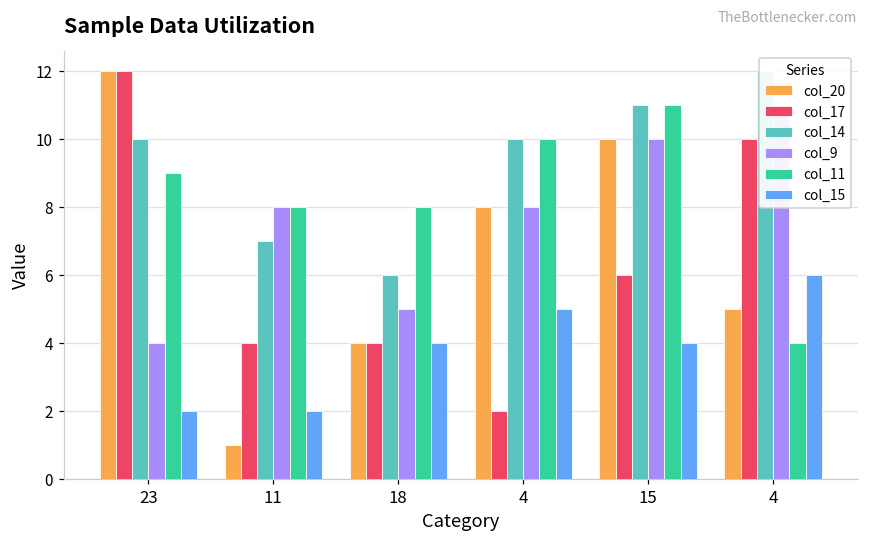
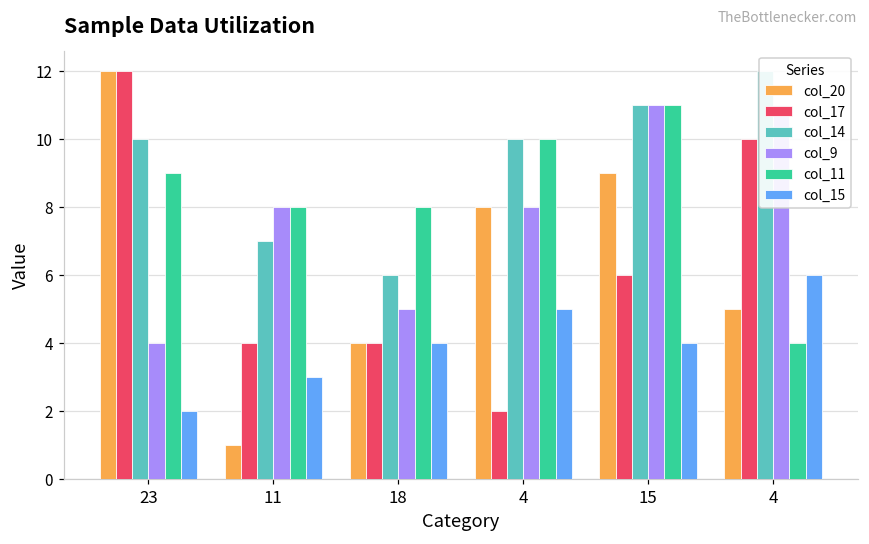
col_15, 11: 2 -> 3
col_20, 15: 10 -> 9
col_9, 15: 10 -> 11
